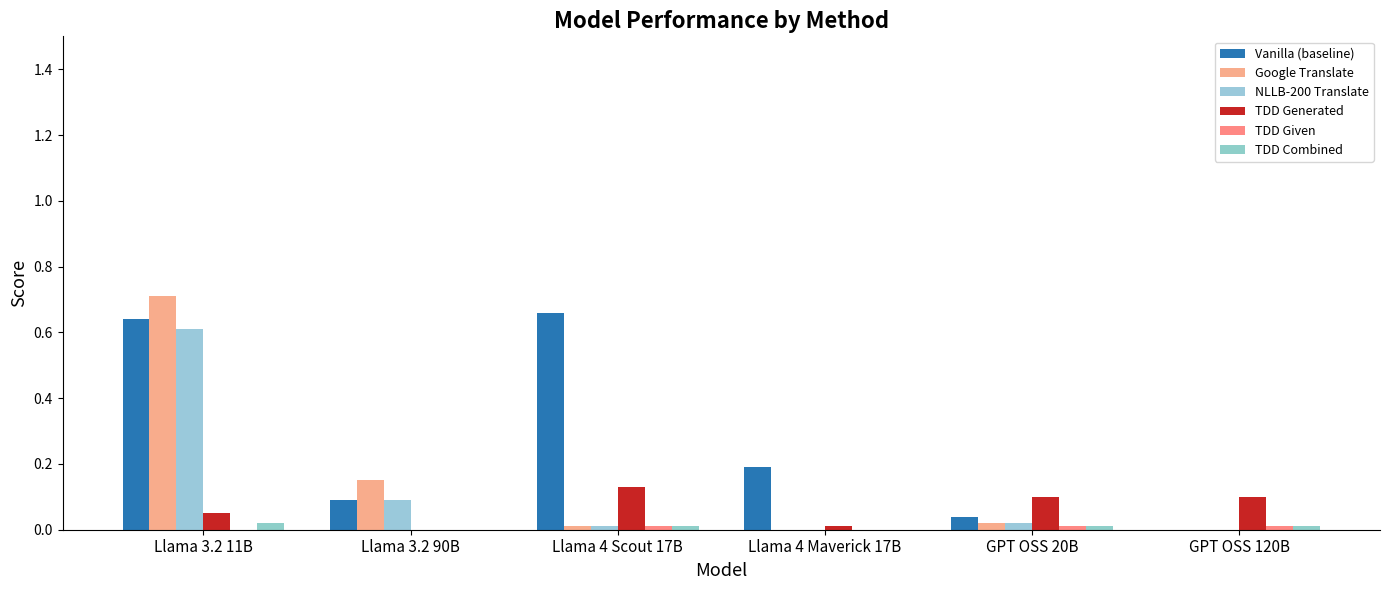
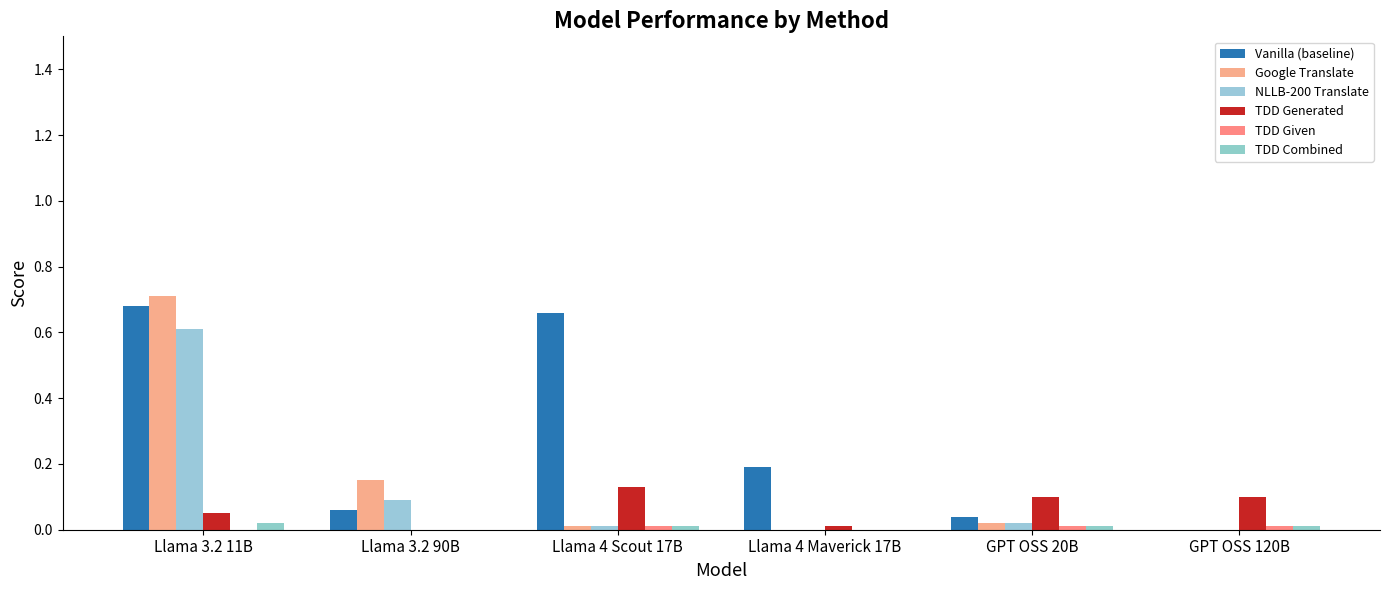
Vanilla (baseline), Llama 3.2 11B: 0.64 -> 0.68
Vanilla (baseline), Llama 3.2 90B: 0.09 -> 0.06
